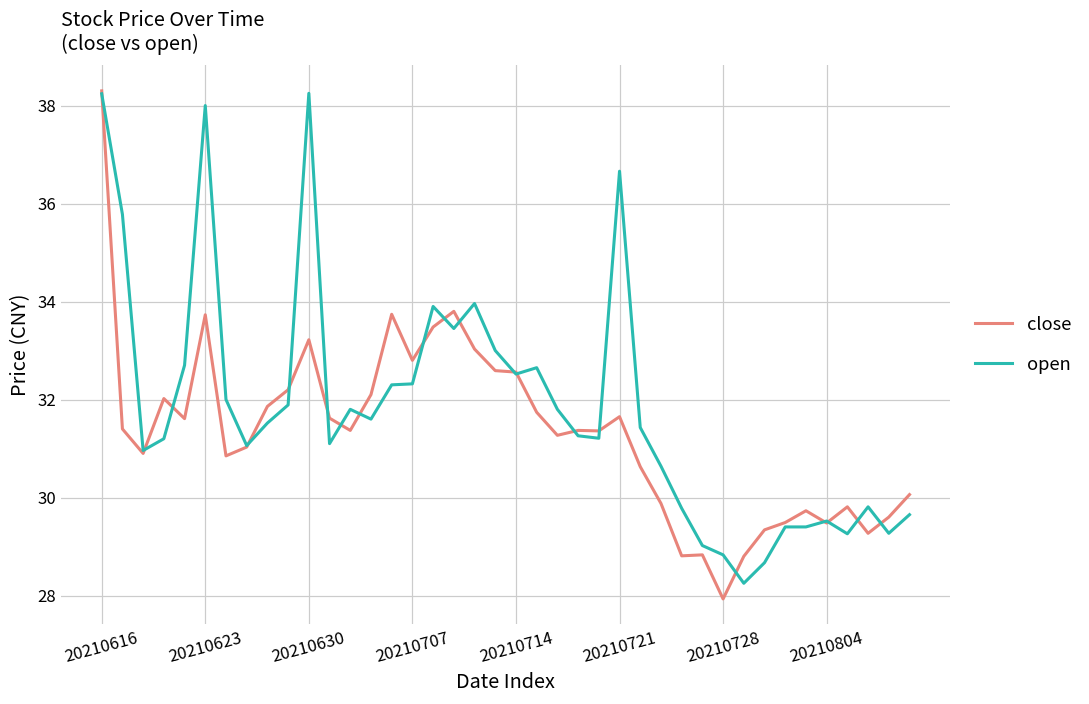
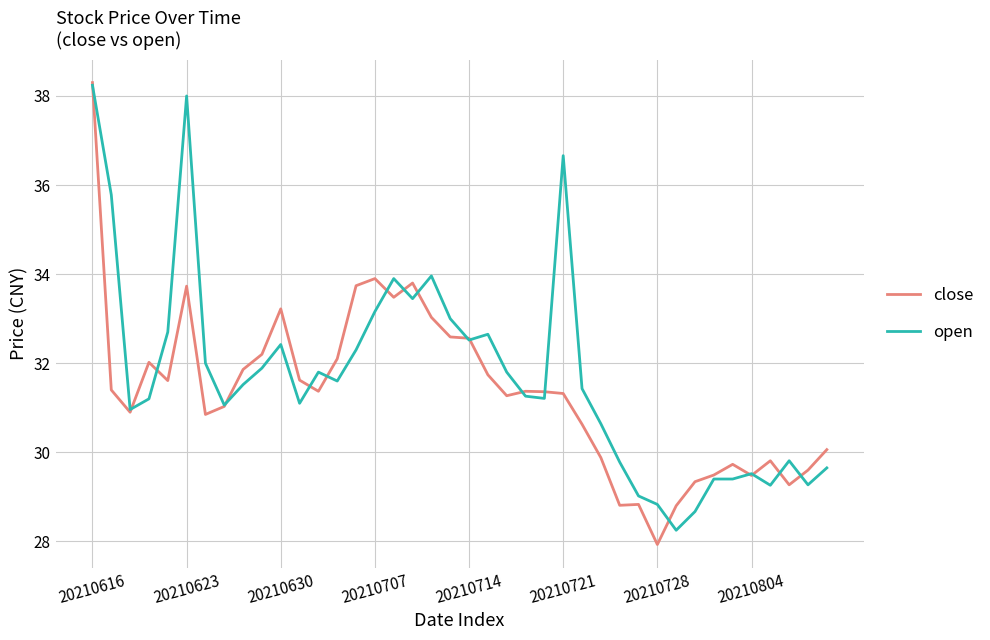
open, 20210630: 38.3 -> 32.4
close, 20210707: 32.8 -> 33.9
open, 20210707: 32.3 -> 33.2
close, 20210721: 31.7 -> 31.3
